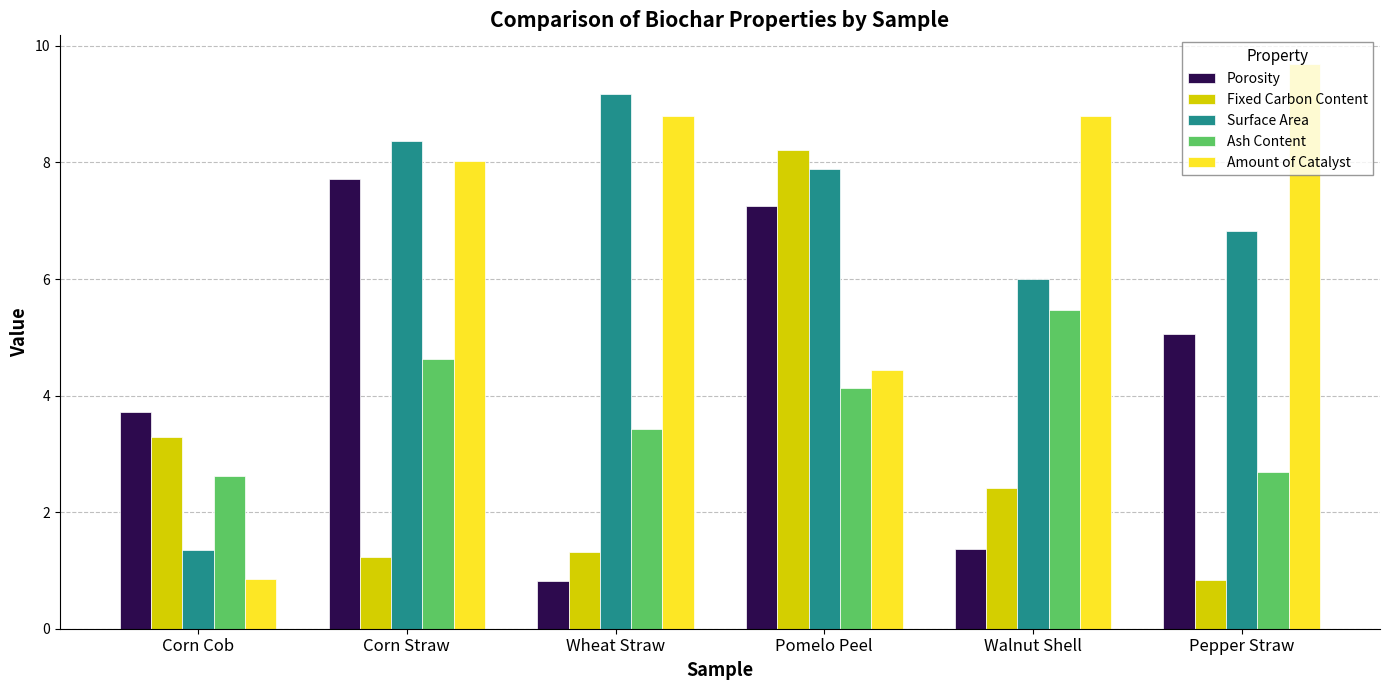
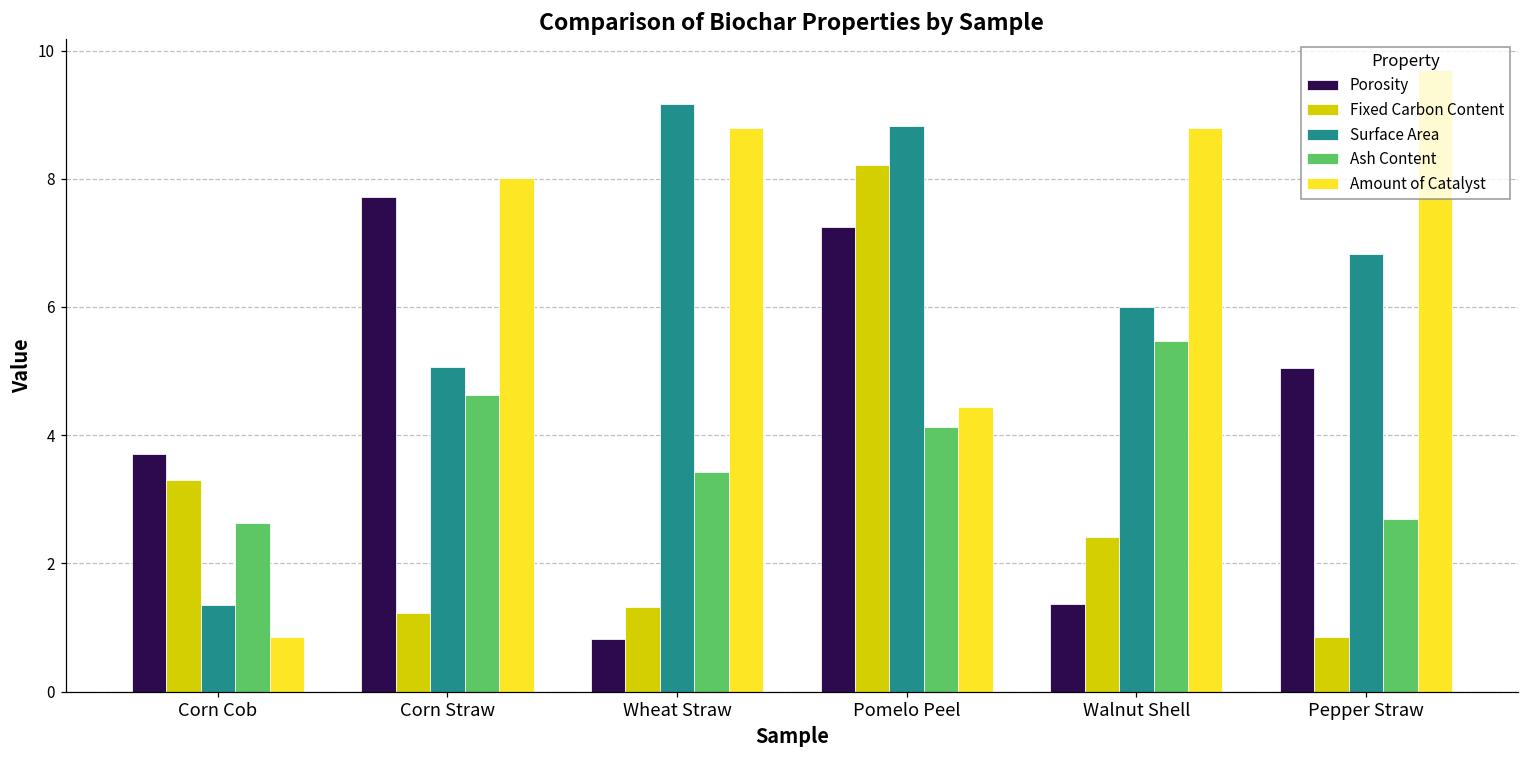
Surface Area, Corn Straw: 8.4 -> 5.1
Surface Area, Pomelo Peel: 7.9 -> 8.8
